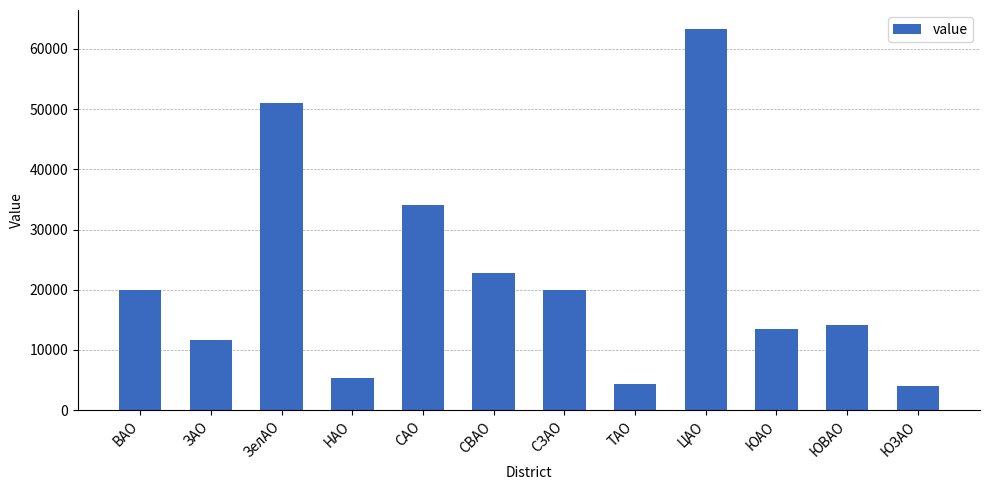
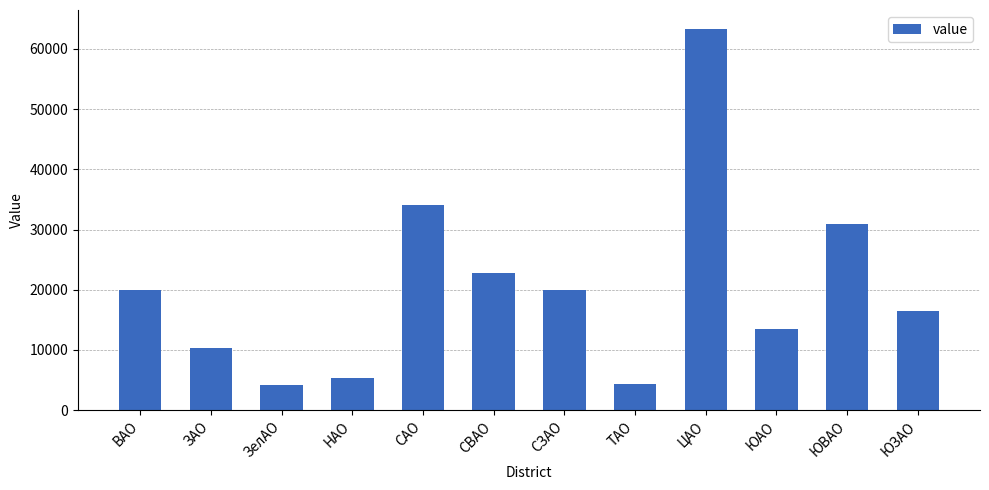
ЗАО: 12000 -> 10000
ЗелАО: 51000 -> 4000
ЮВАО: 14000 -> 31000
ЮЗАО: 4000 -> 16000
